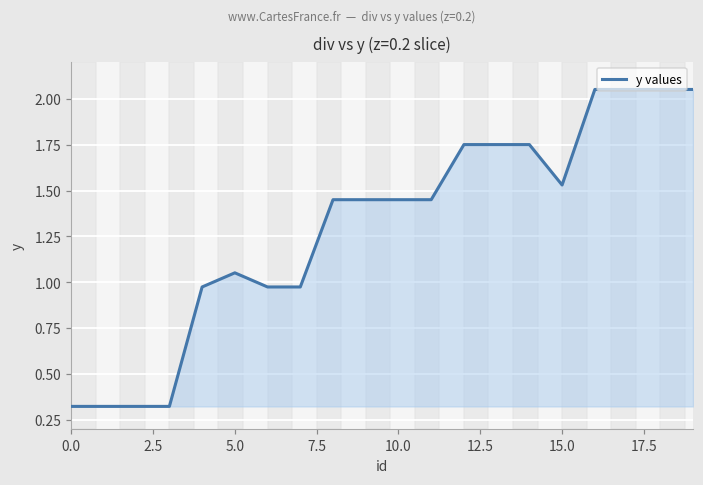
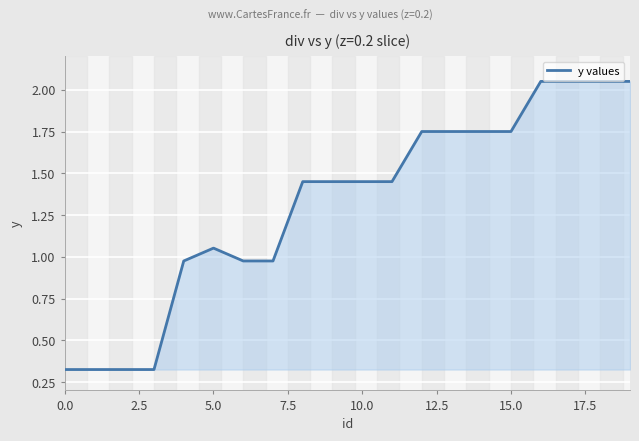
15.0: 1.53 -> 1.75
